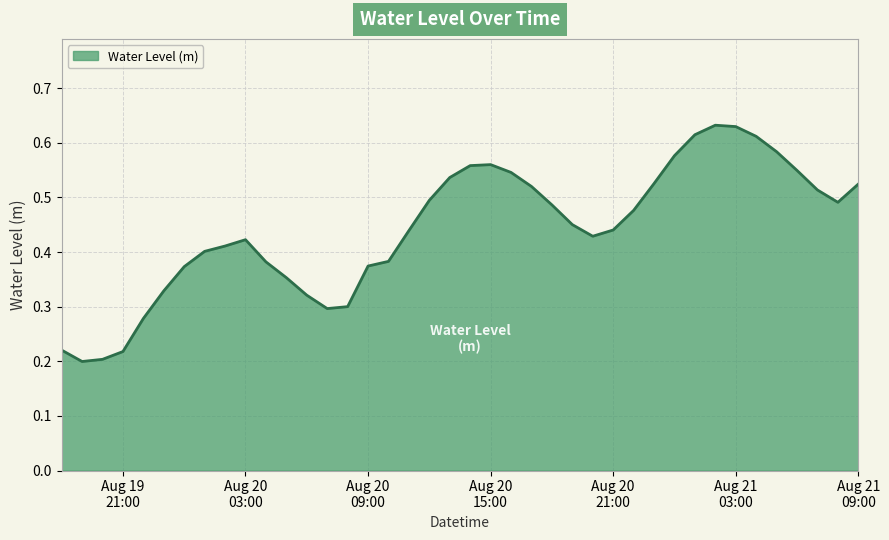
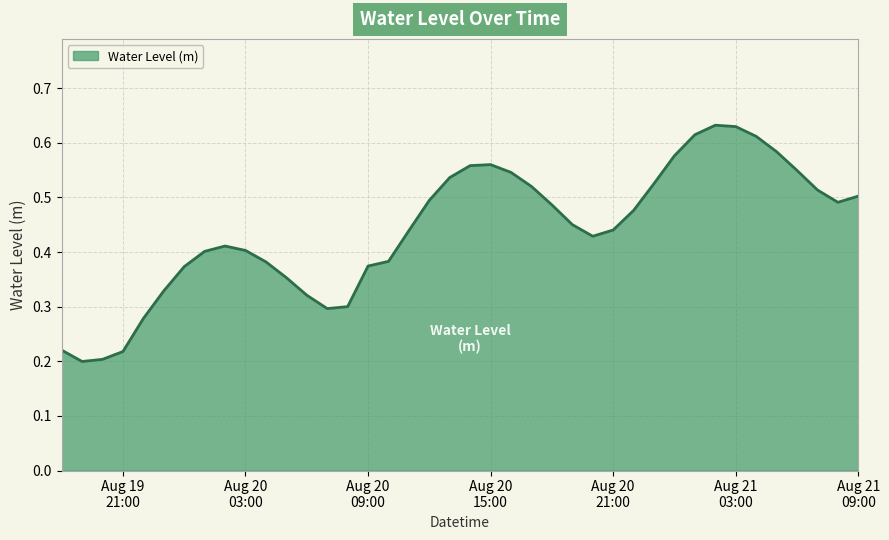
Aug 20 03:00: 0.42 -> 0.40
Aug 21 09:00: 0.52 -> 0.50
